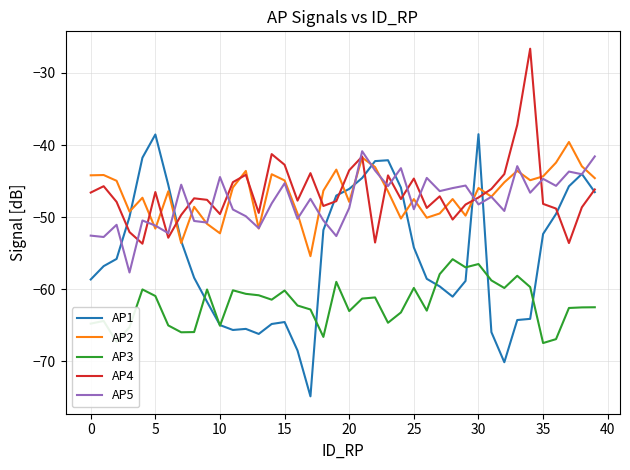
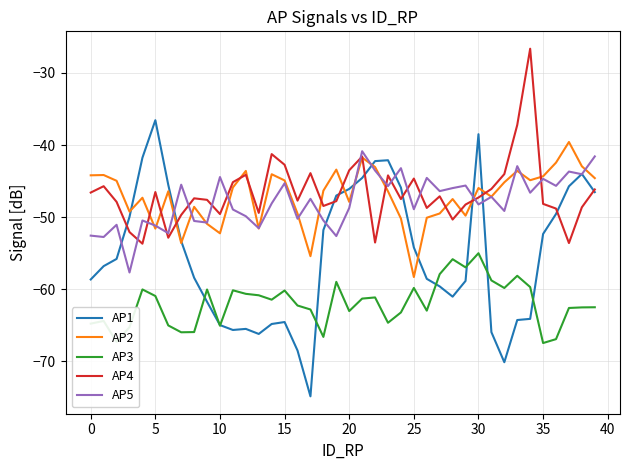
AP1, 5: -39 -> -37
AP2, 25: -48 -> -58
AP3, 30: -57 -> -55
